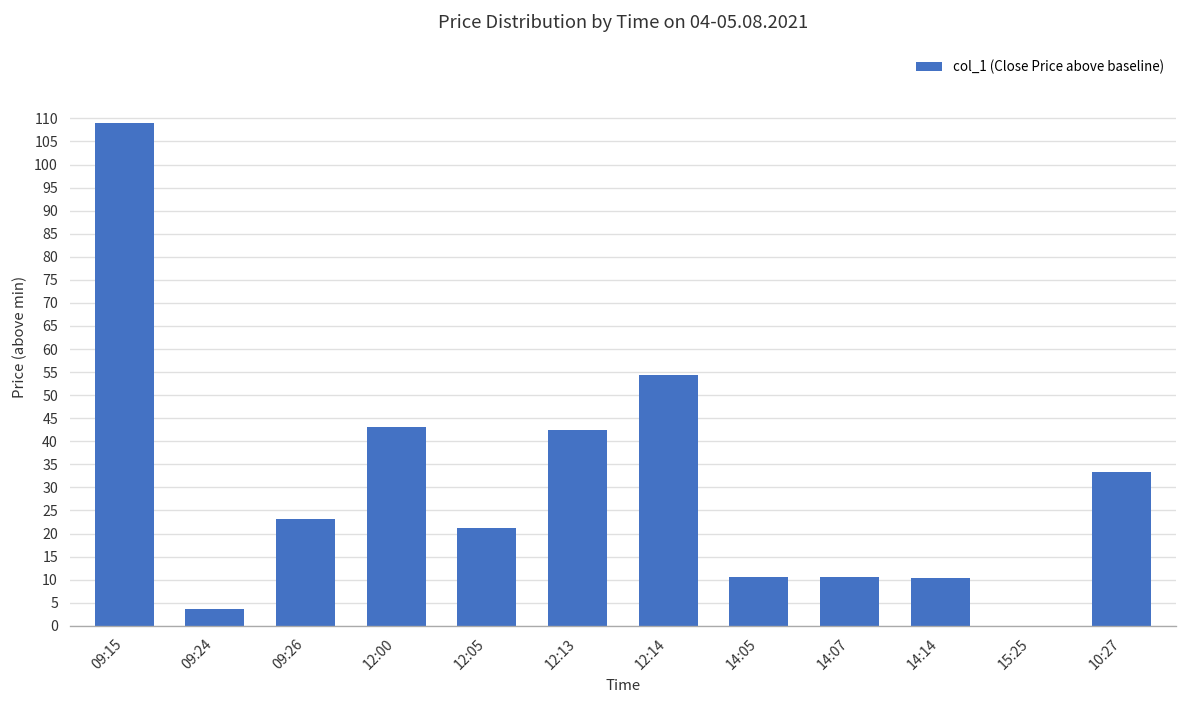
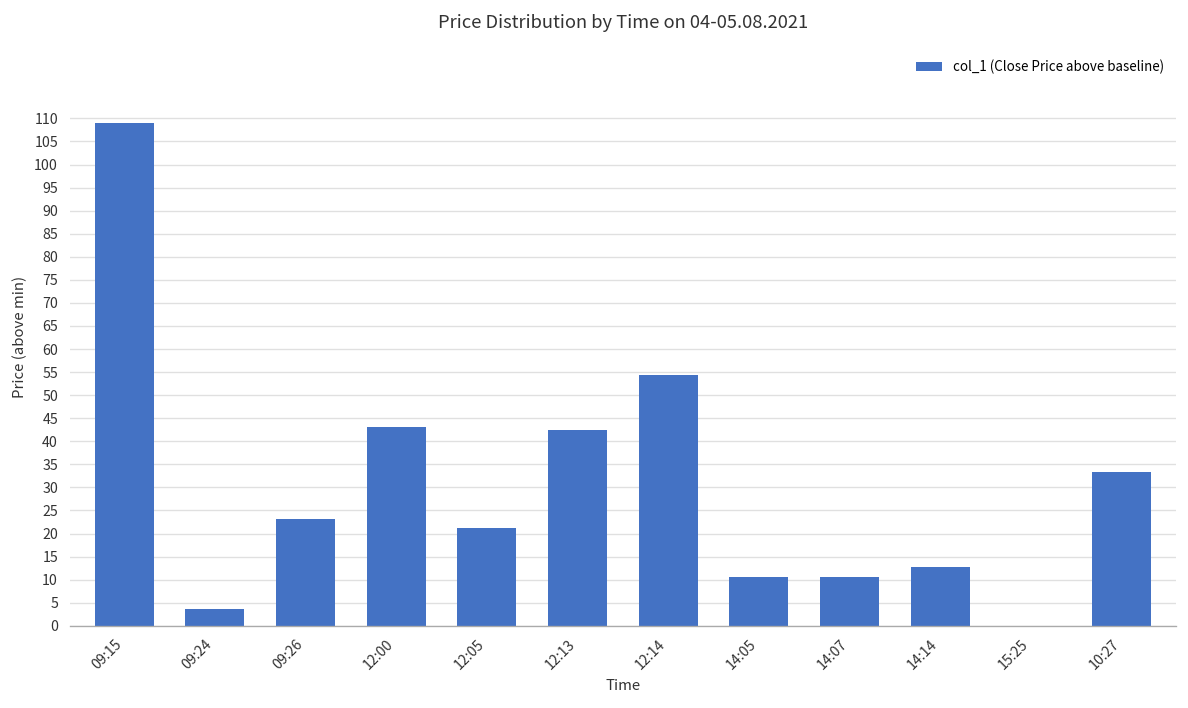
14:14: 10 -> 13
